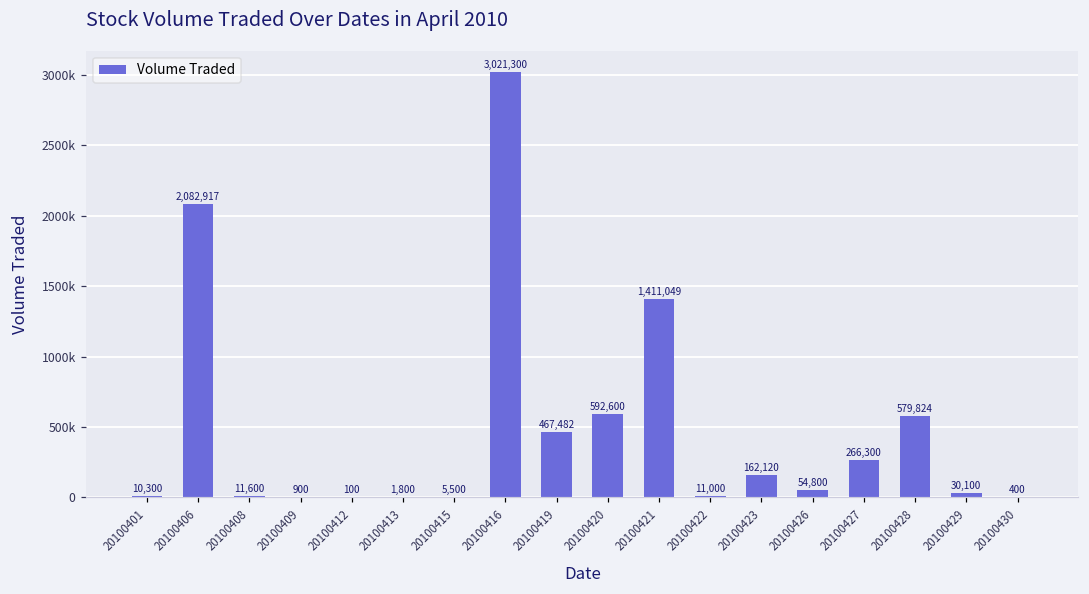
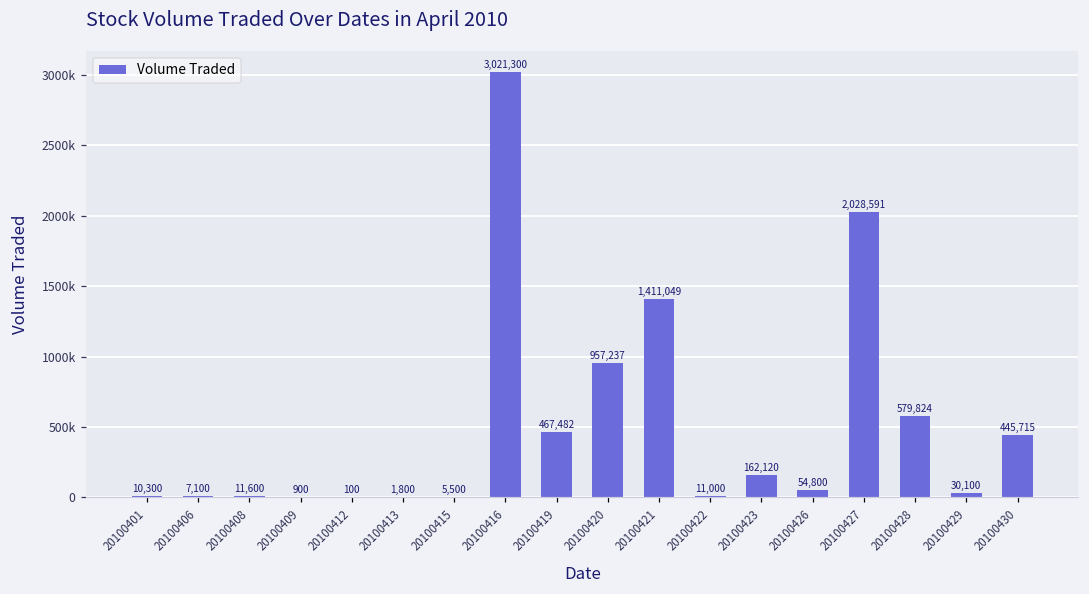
20100406: 2,082,917 -> 7,100
20100420: 592,600 -> 957,237
20100427: 266,300 -> 2,028,591
20100430: 400 -> 445,715
